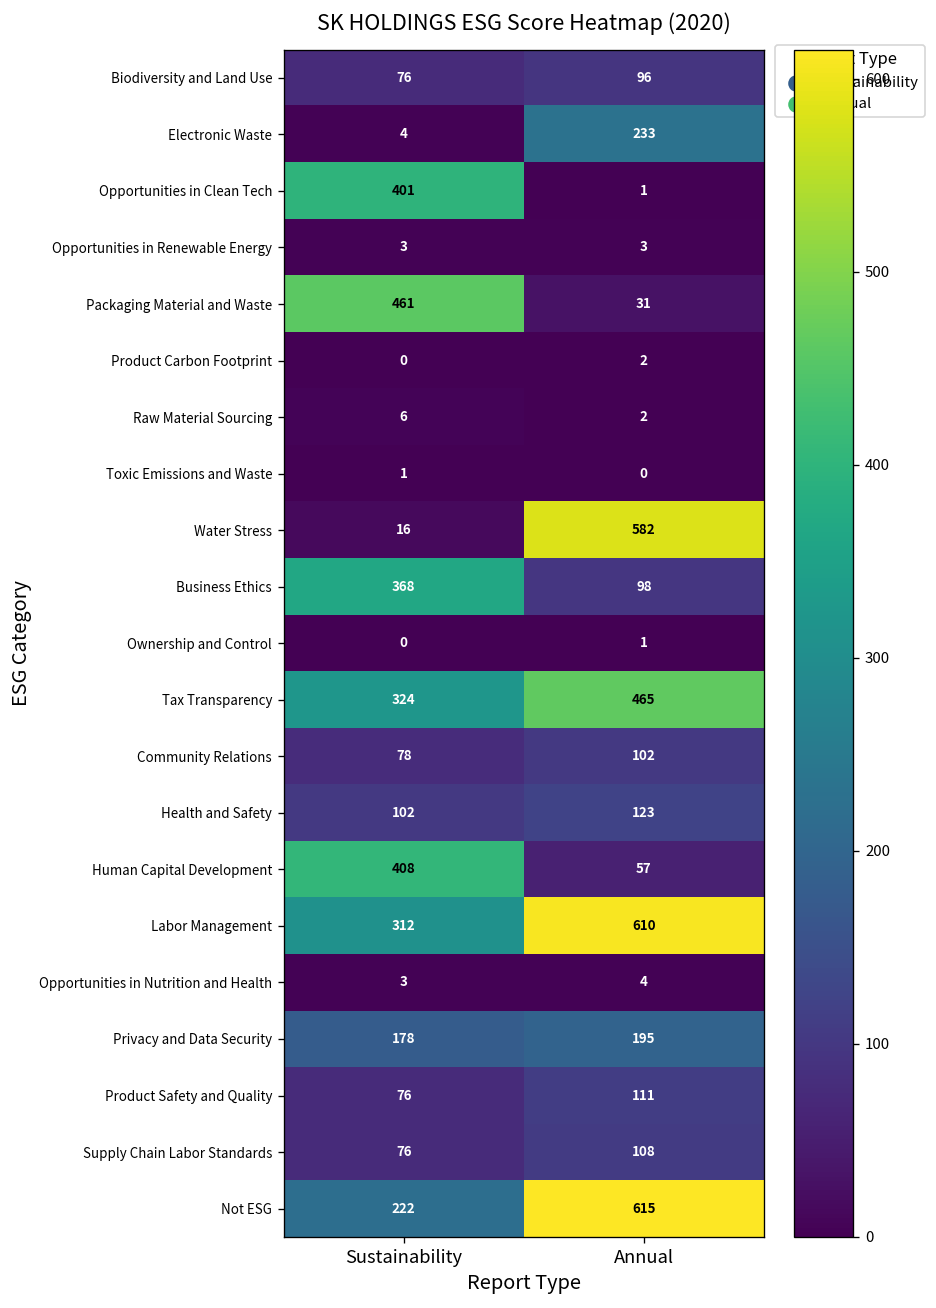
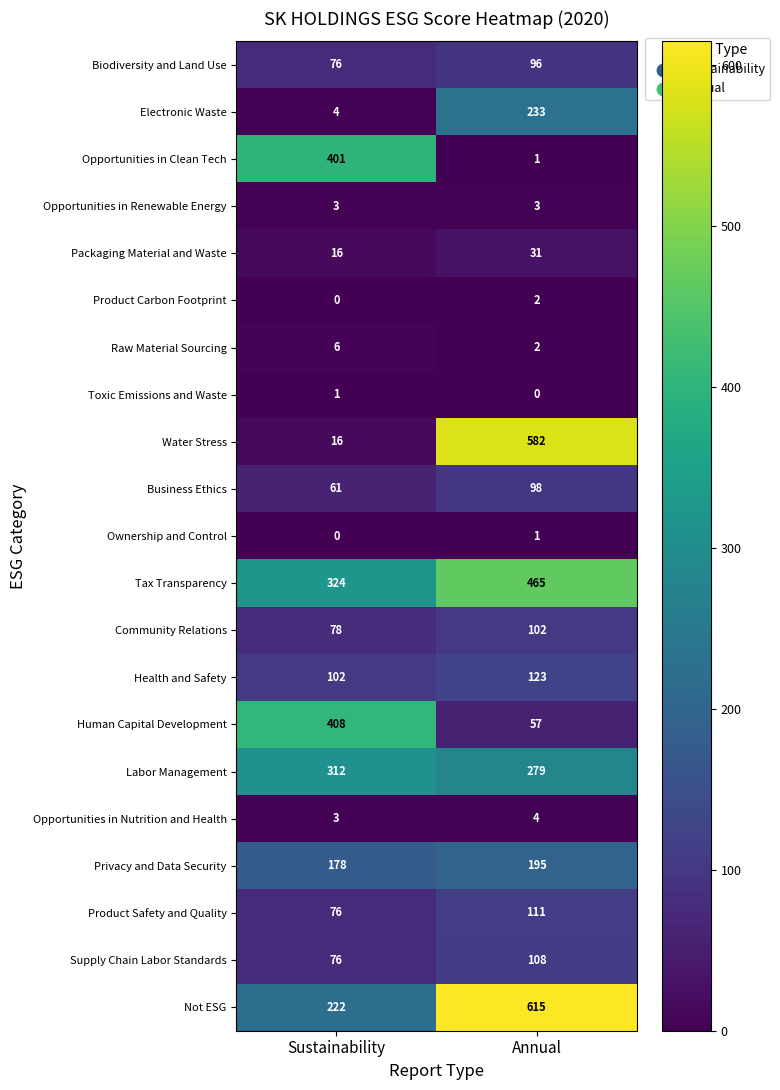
Packaging Material and Waste, Sustainability: 461 -> 16
Business Ethics, Sustainability: 368 -> 61
Labor Management, Annual: 610 -> 279
